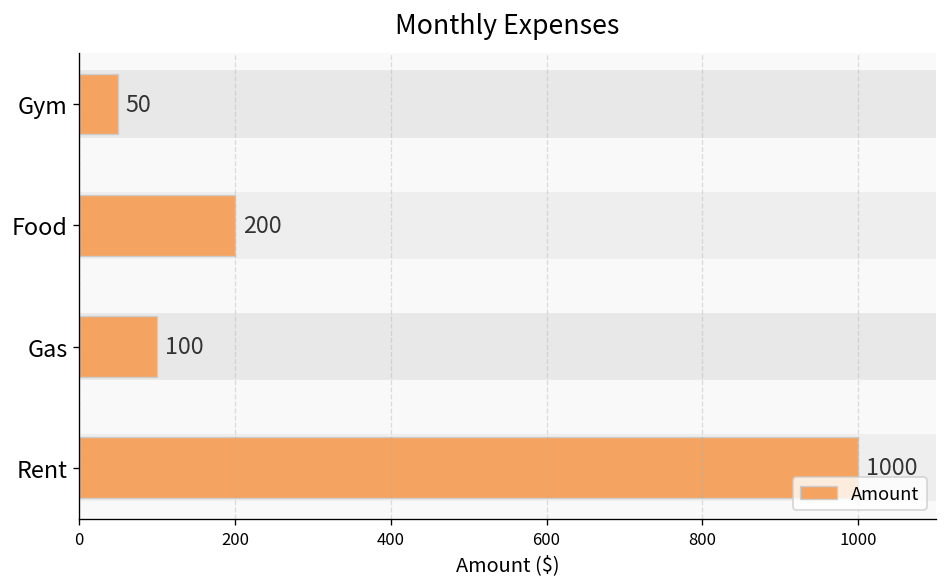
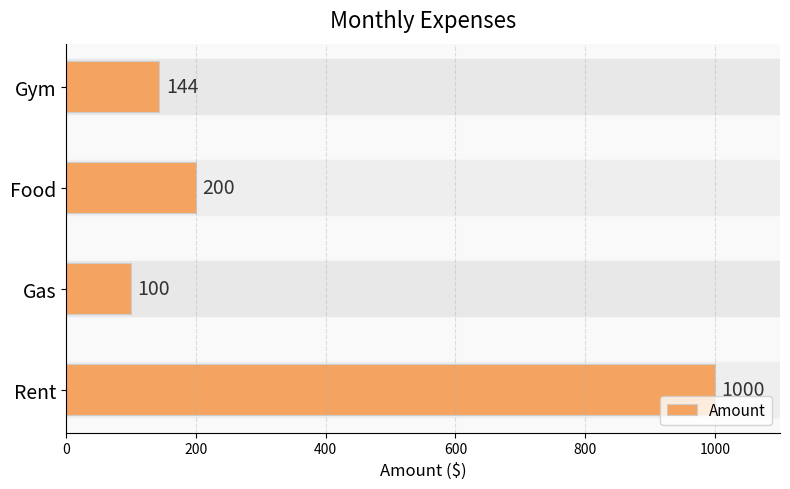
Gym: 50 -> 144
